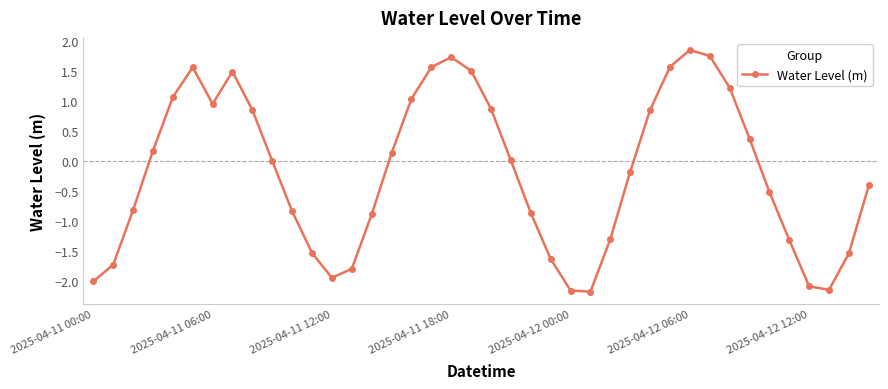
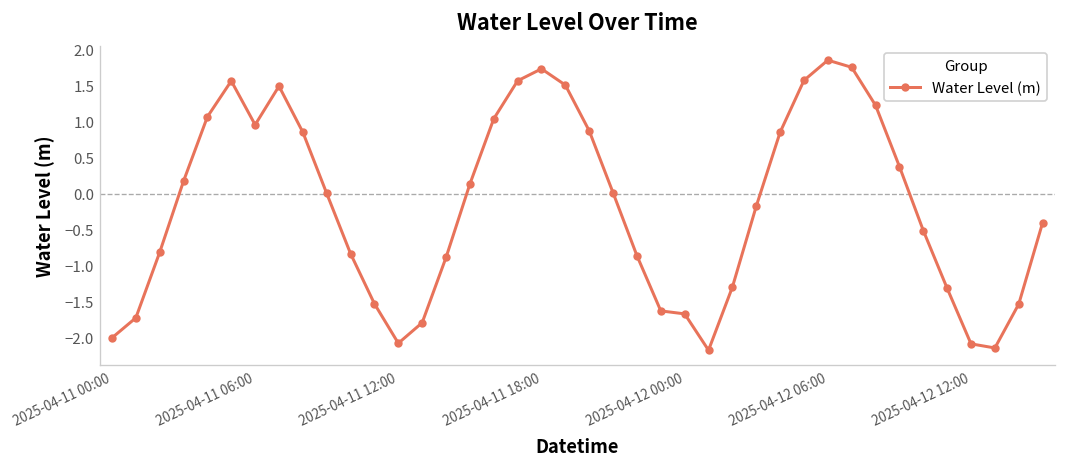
2025-04-11 12:00: -1.9 -> -2.1
2025-04-12 00:00: -2.2 -> -1.7
